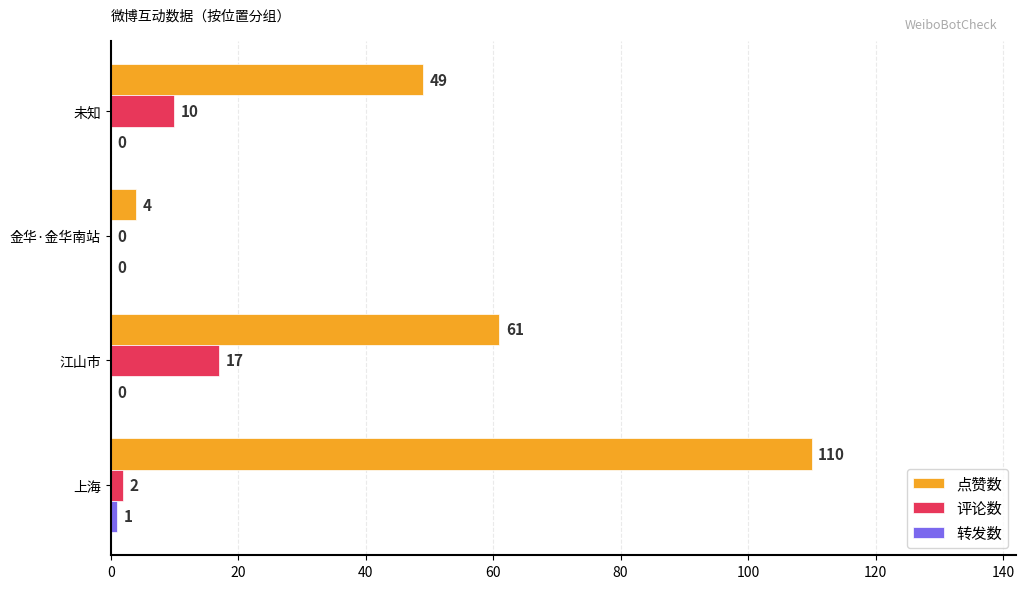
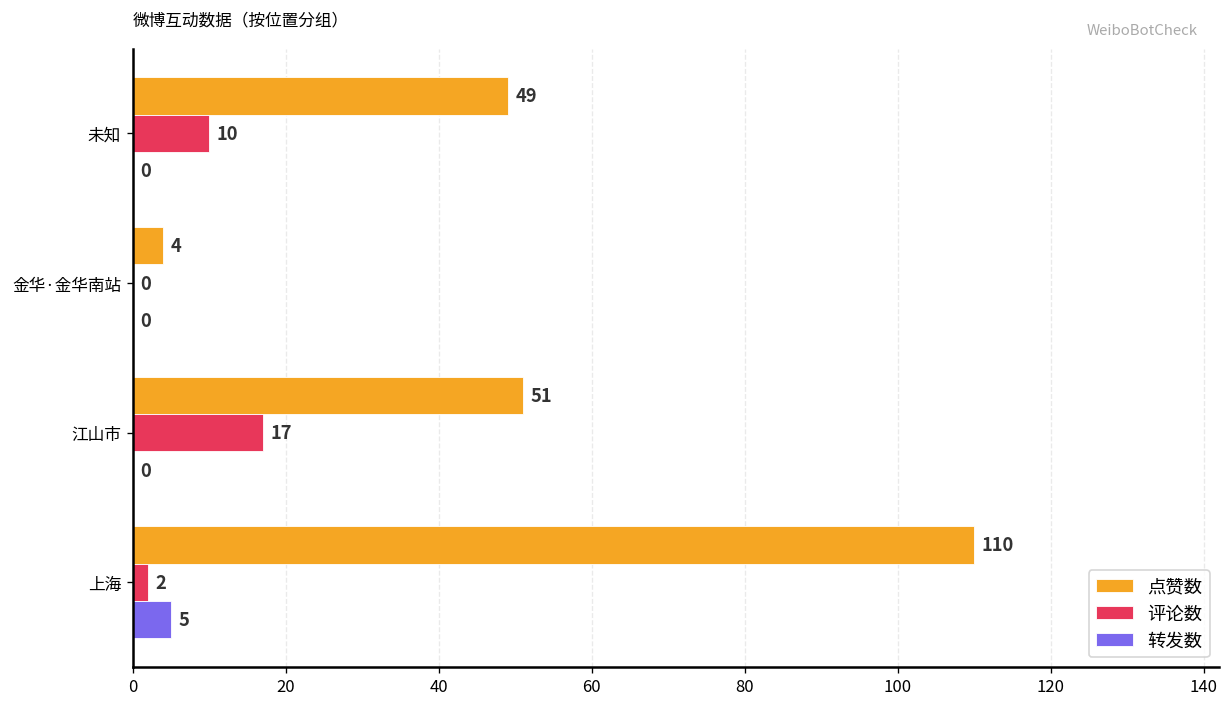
点赞数, 江山市: 61 -> 51
转发数, 上海: 1 -> 5
